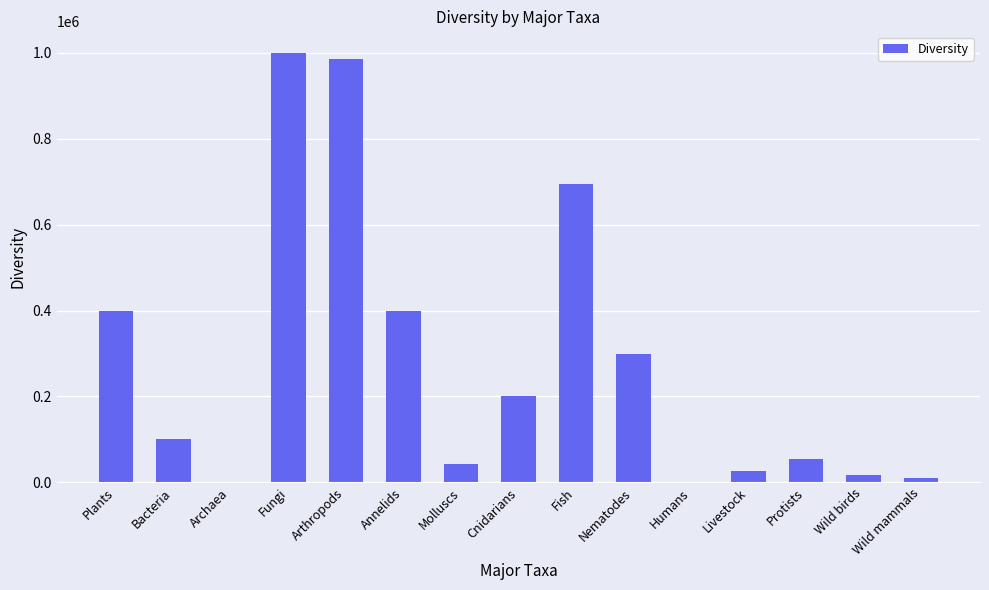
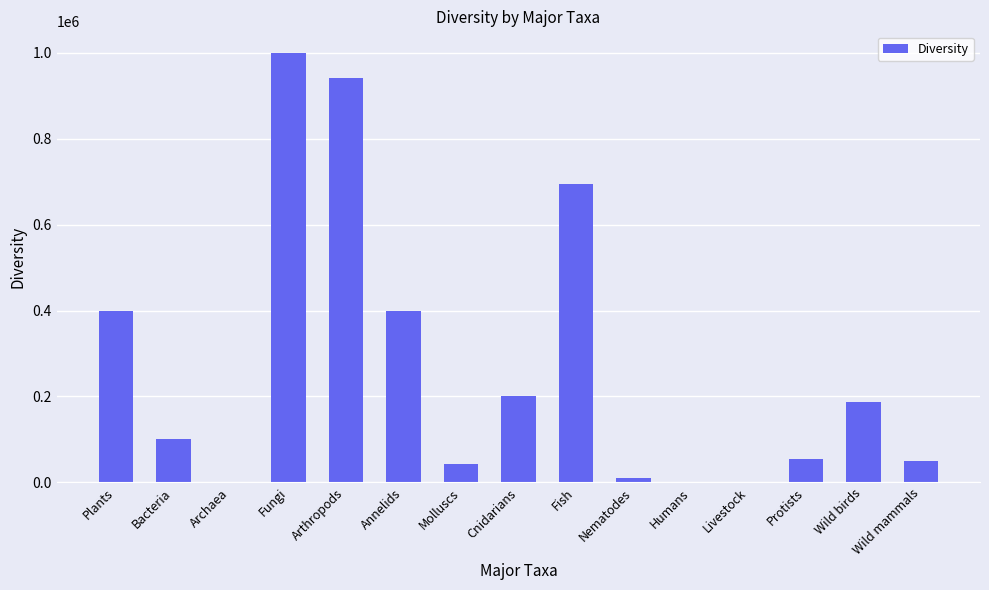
Arthropods: 980000 -> 940000
Nematodes: 300000 -> 10000
Livestock: 30000 -> 0
Wild birds: 20000 -> 190000
Wild mammals: 10000 -> 50000
